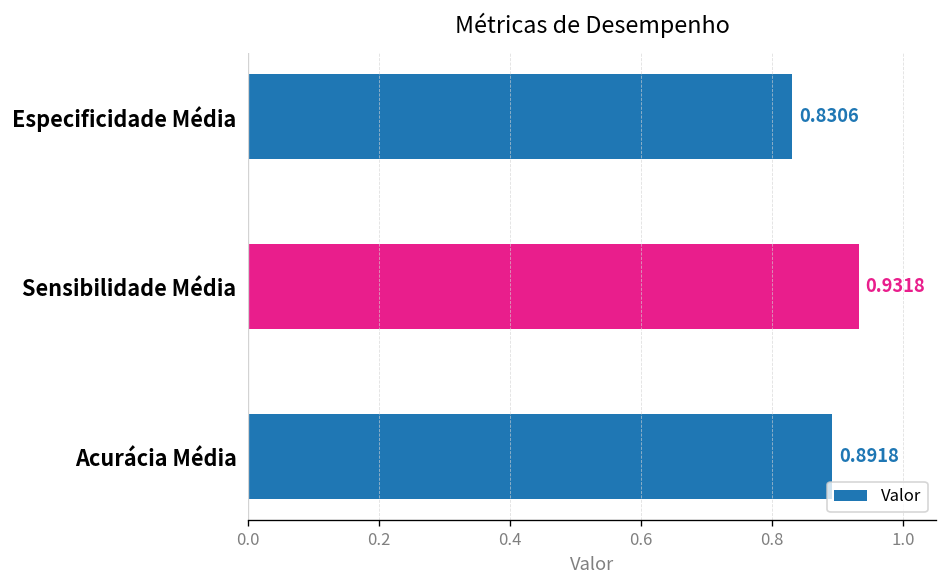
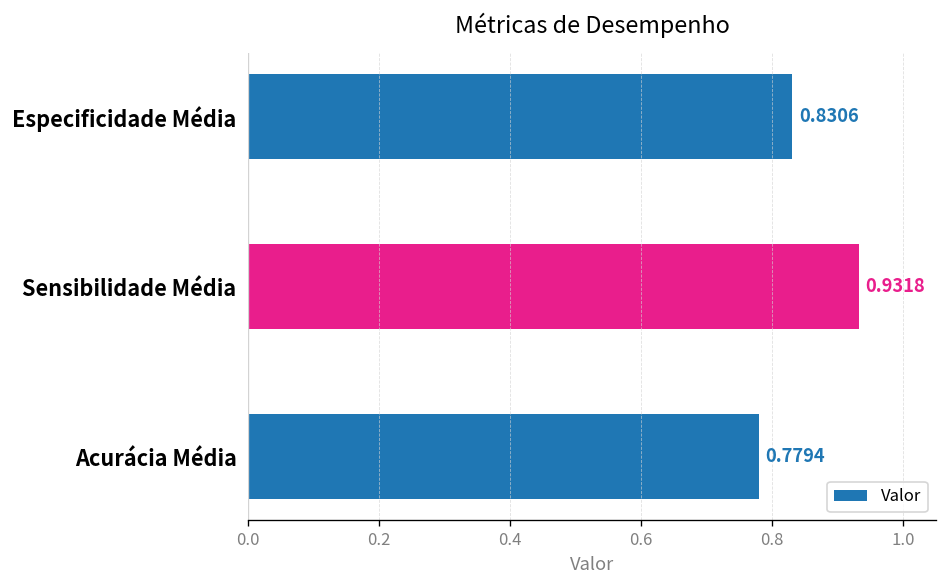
Acurácia Média: 0.8918 -> 0.7794
